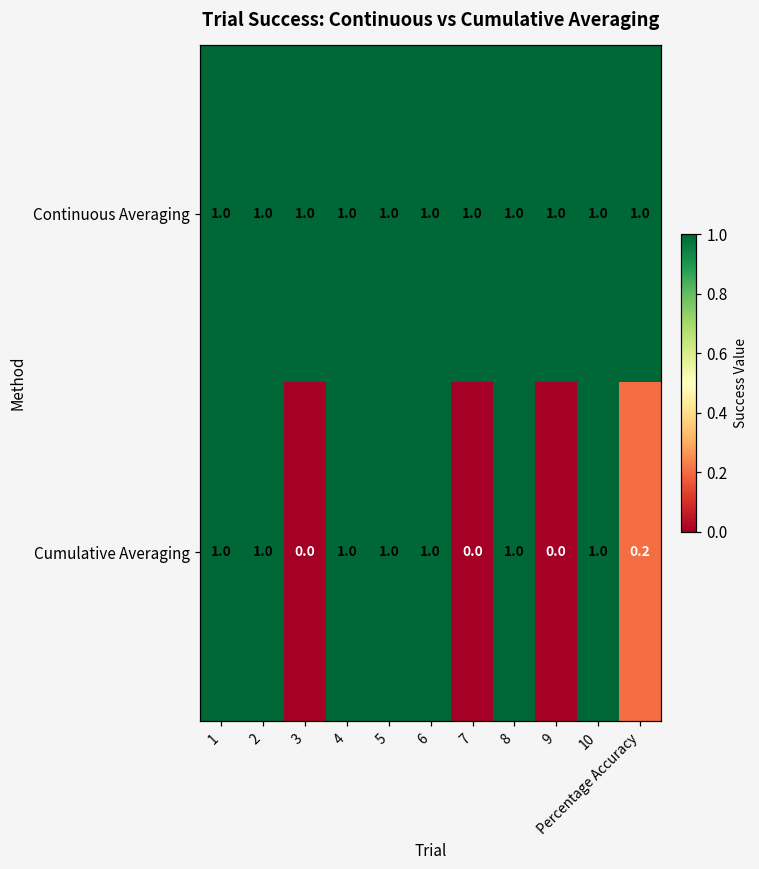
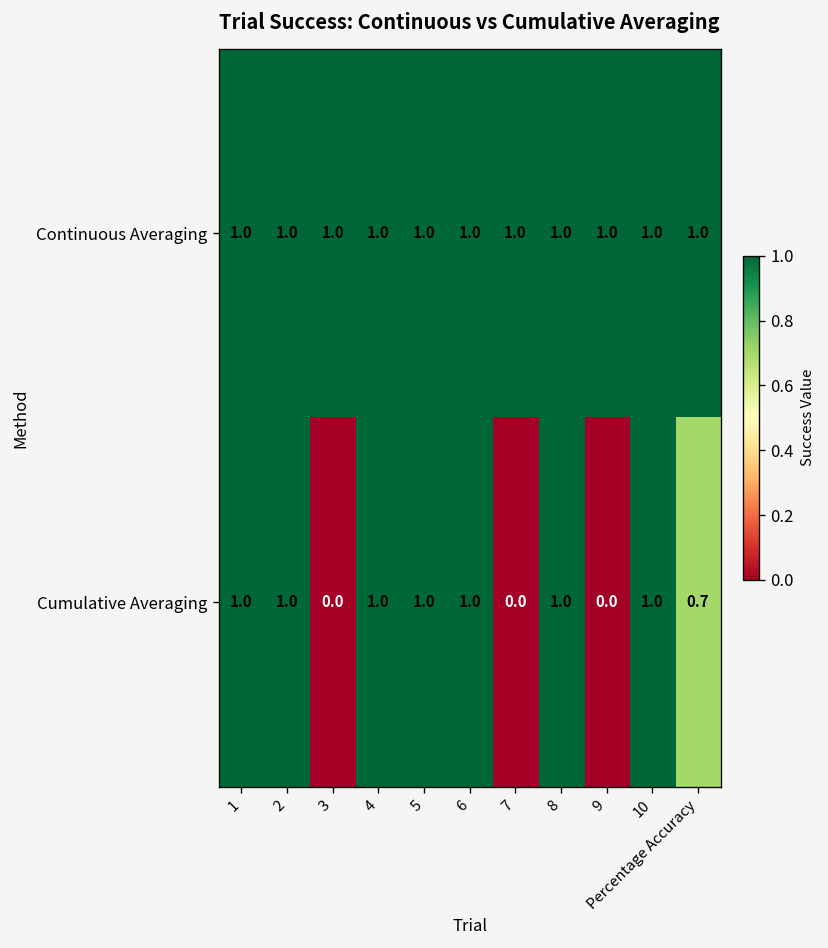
Cumulative Averaging, Percentage Accuracy: 0.2 -> 0.7
